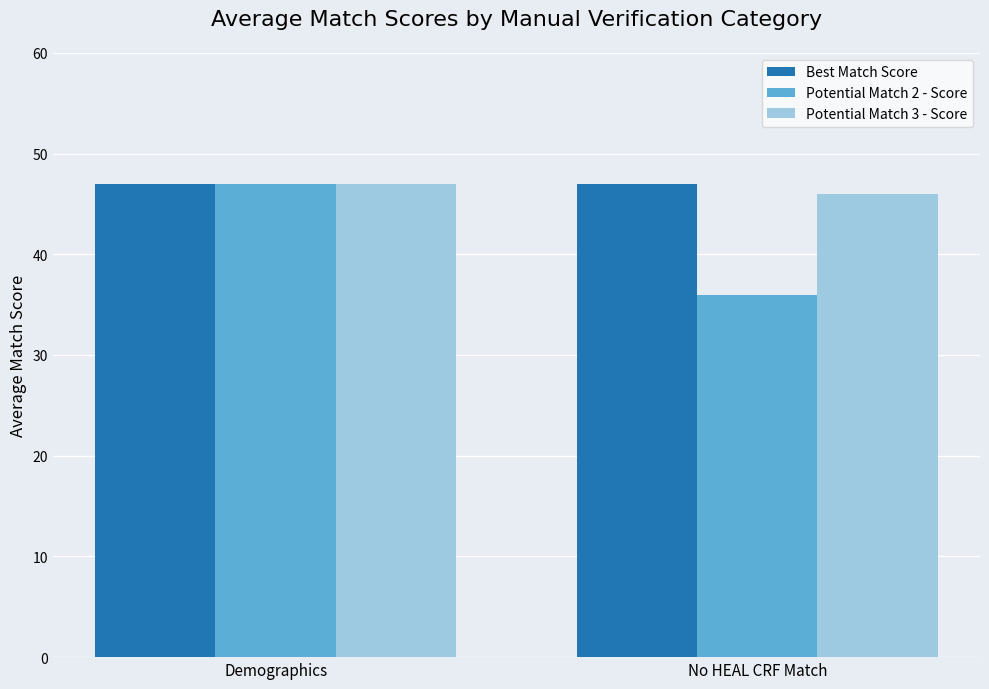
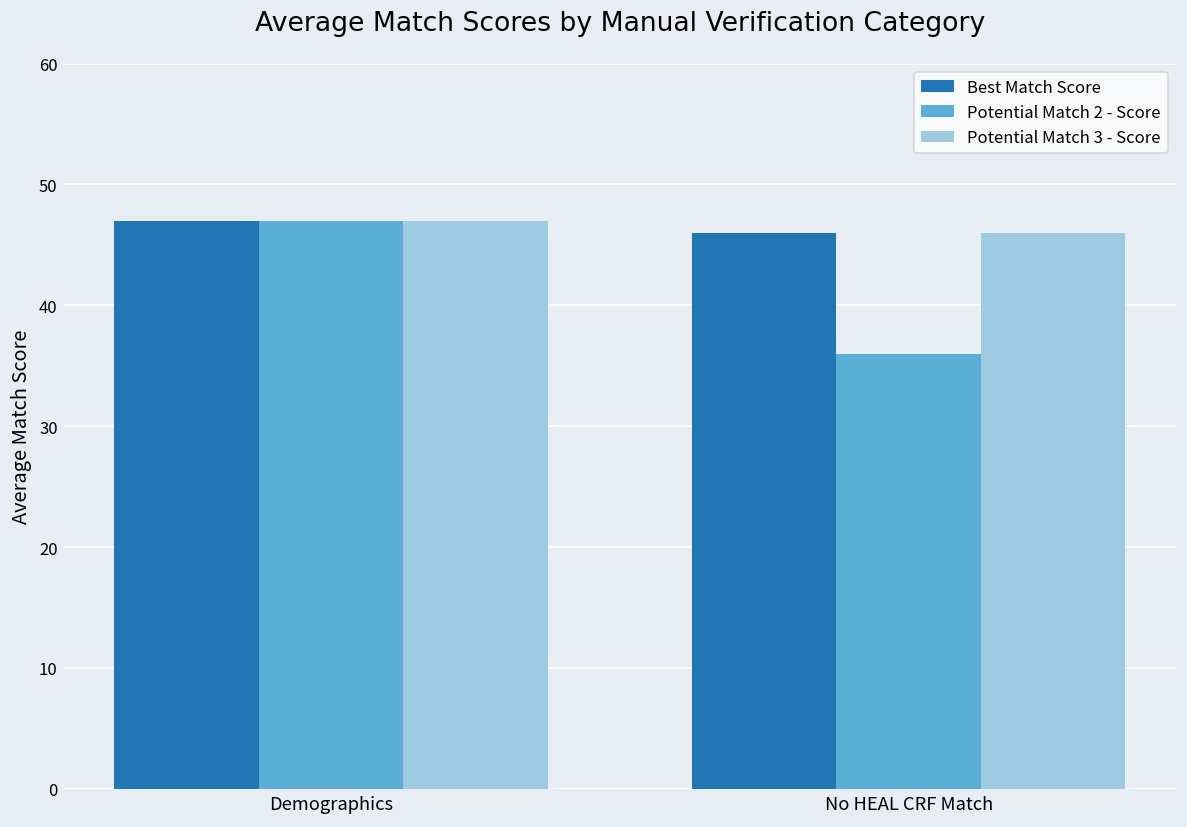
Best Match Score, No HEAL CRF Match: 47 -> 46
